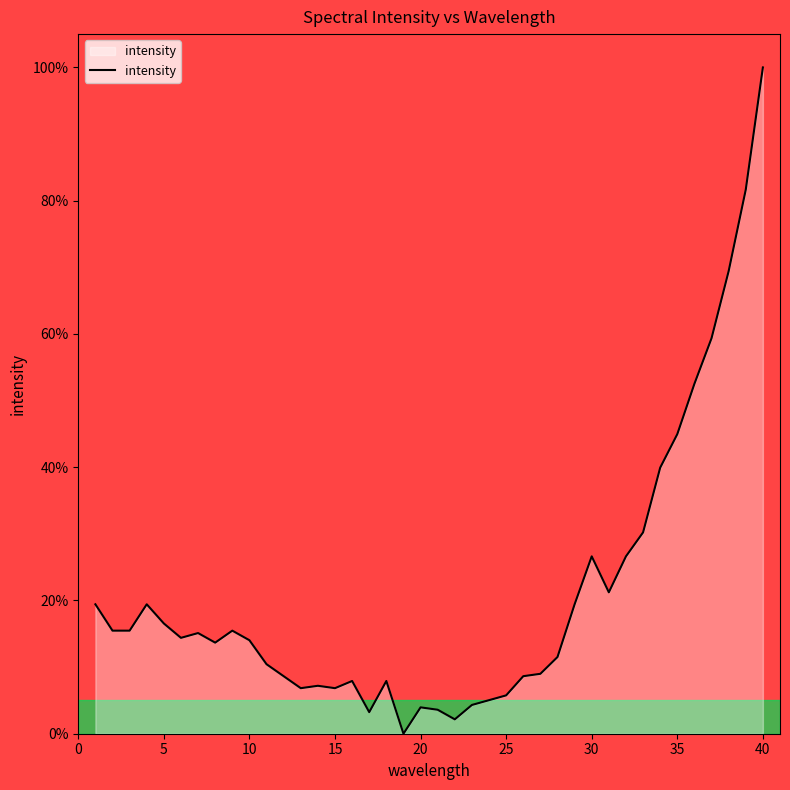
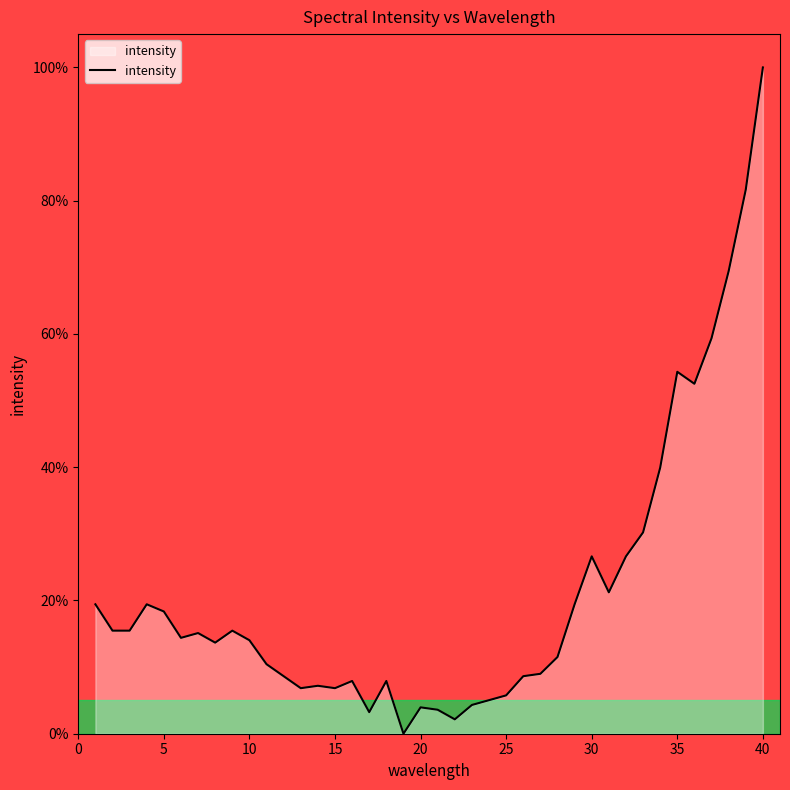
5: 17% -> 18%
35: 45% -> 54%
